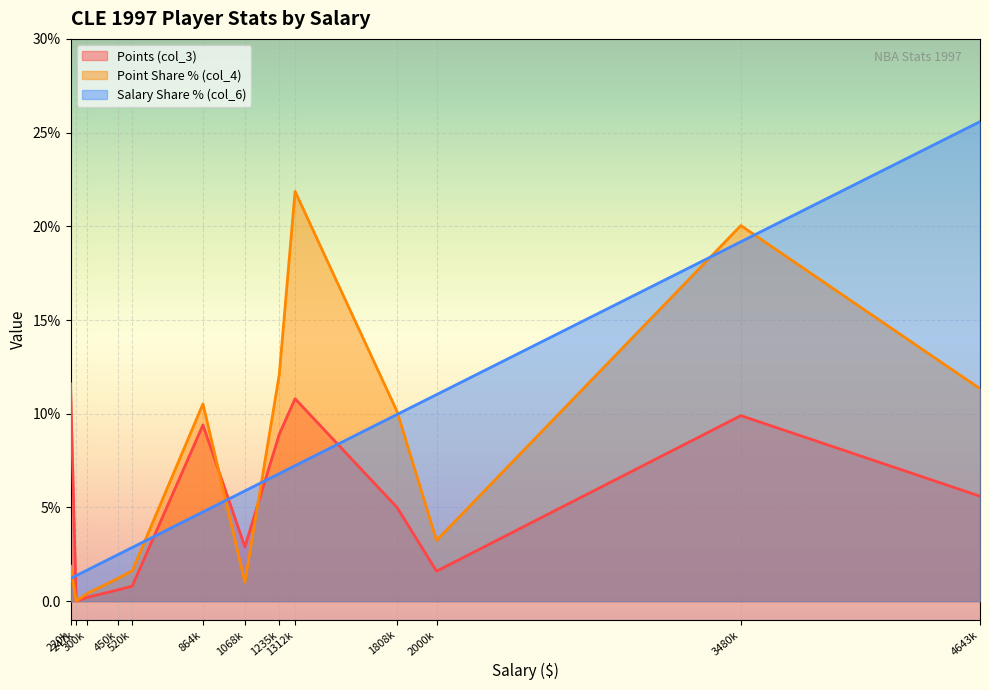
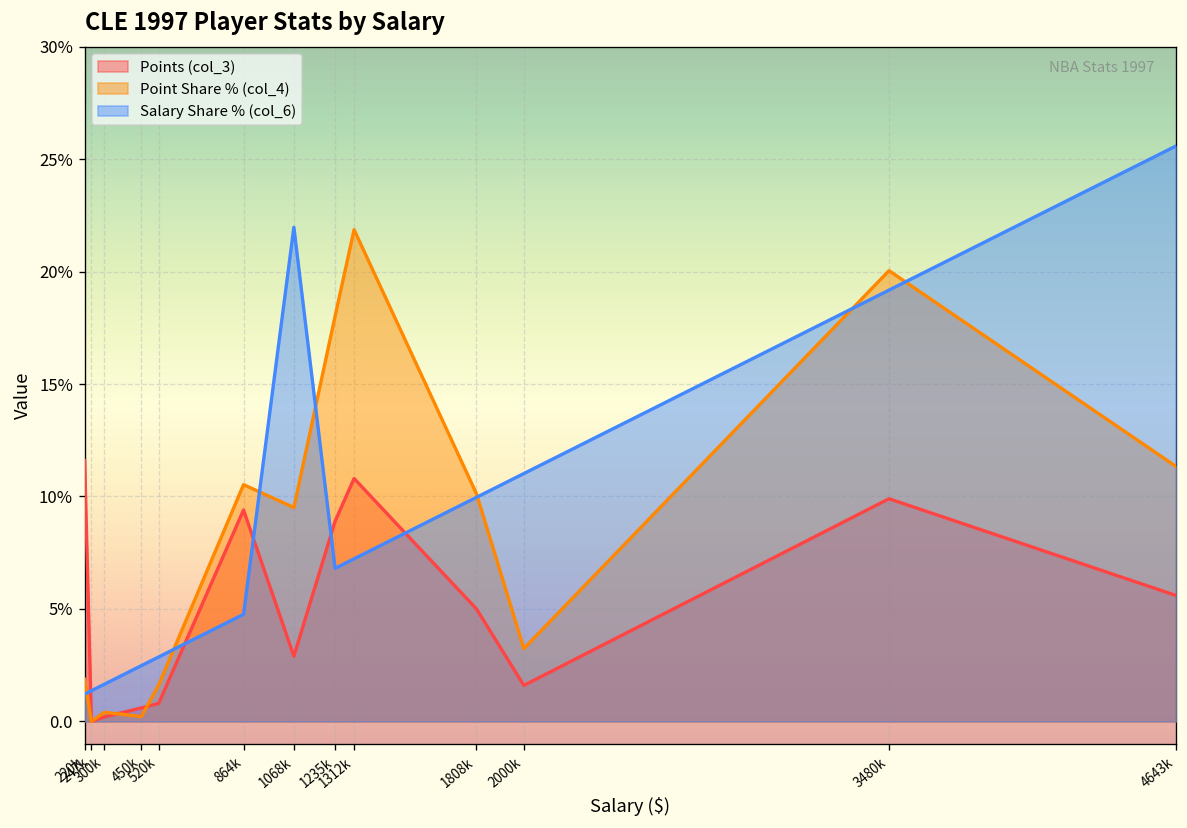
Point Share % (col_4), 450k: 1.2% -> 0.2%
Point Share % (col_4), 1068k: 1.0% -> 9.5%
Salary Share % (col_6), 1068k: 5.9% -> 22.0%
Point Share % (col_4), 1235k: 12.1% -> 18.0%
